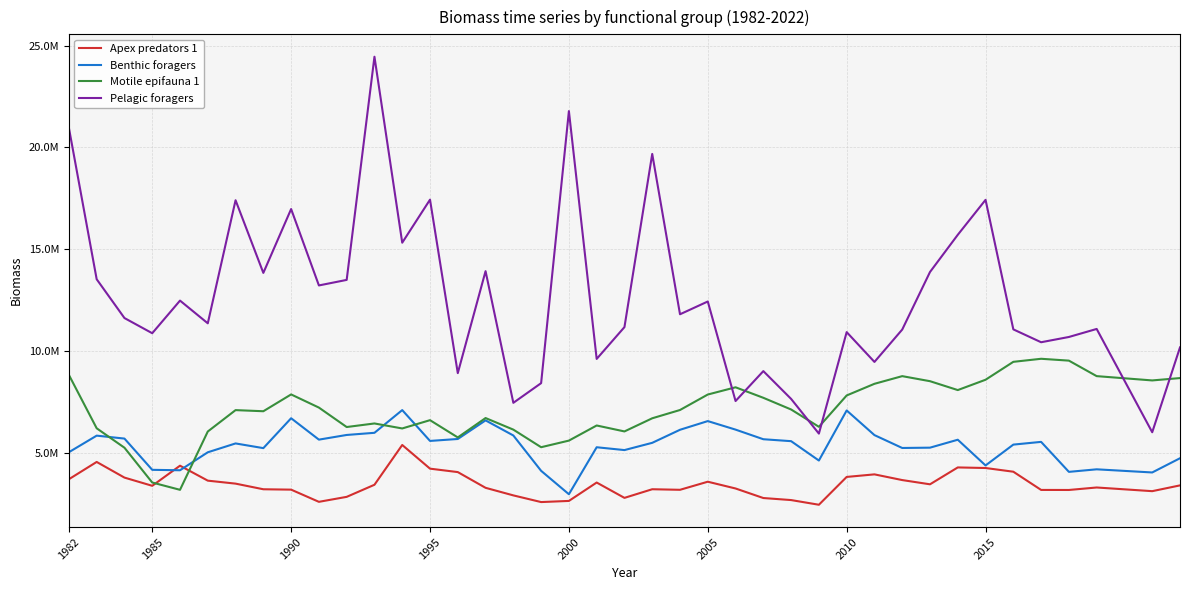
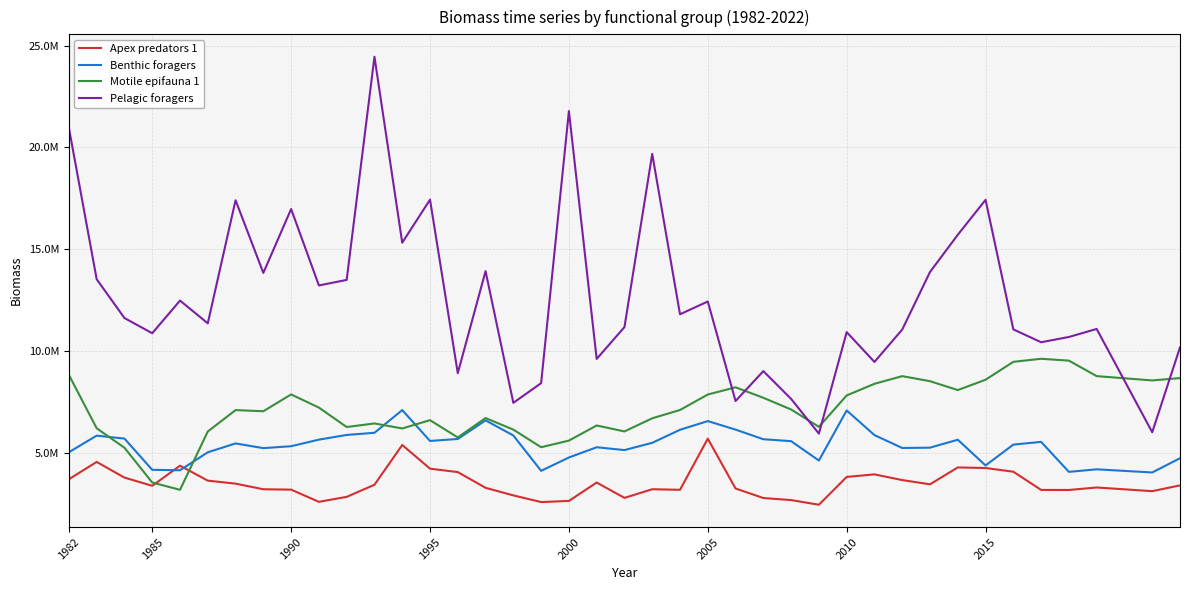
Benthic foragers, 1990: 6700000 -> 5300000
Benthic foragers, 2000: 3000000 -> 4800000
Apex predators 1, 2005: 3600000 -> 5700000
